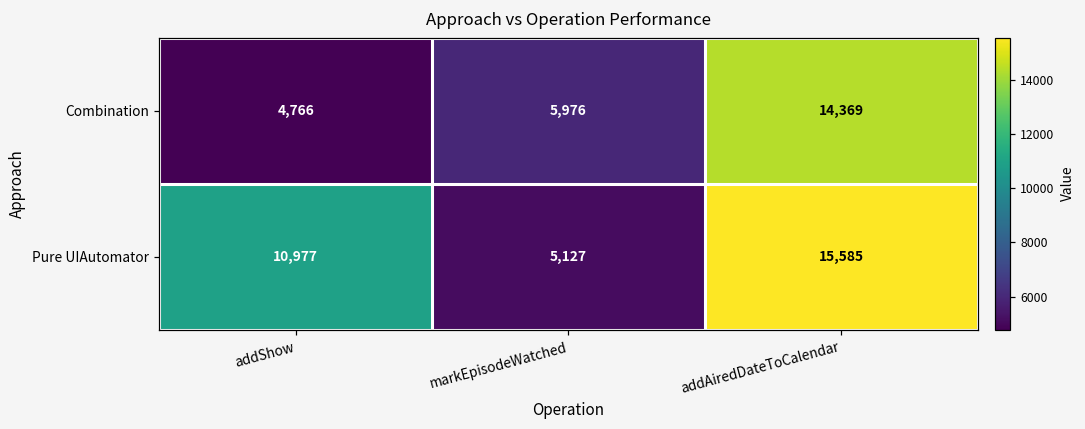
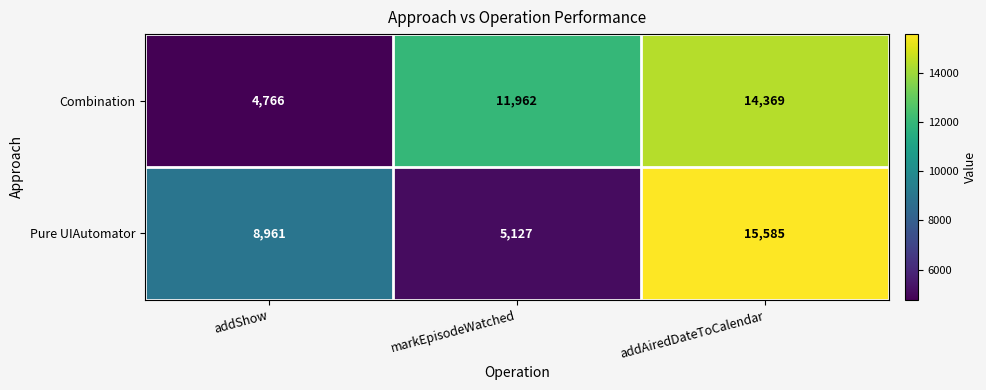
Combination, markEpisodeWatched: 5,976 -> 11,962
Pure UIAutomator, addShow: 10,977 -> 8,961
